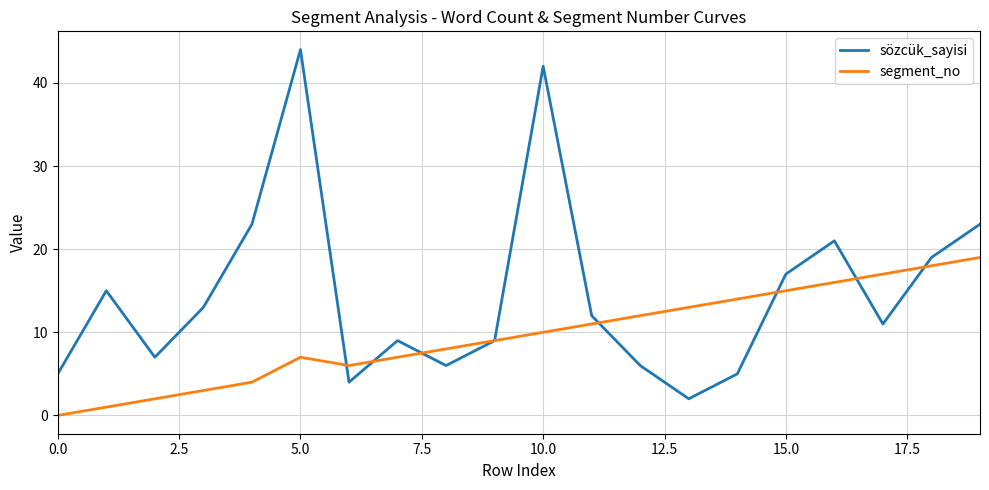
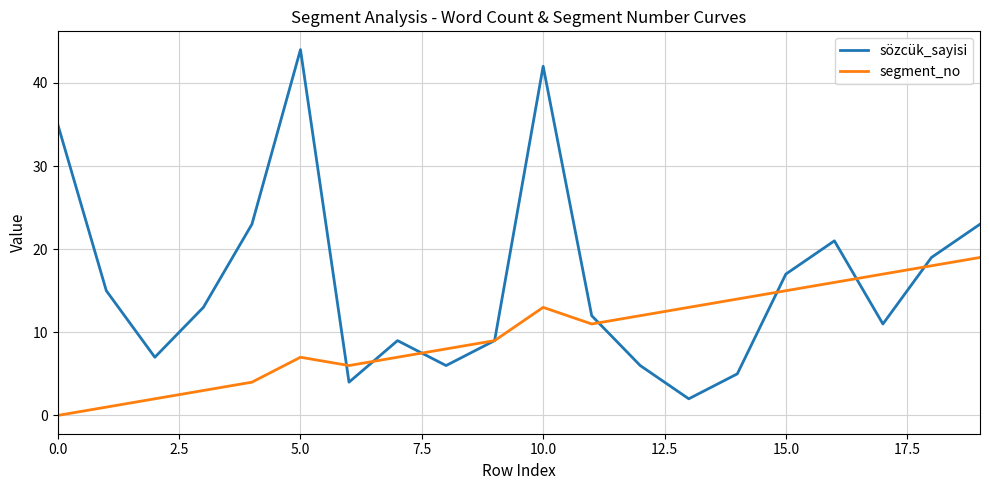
sözcük_sayisi, 0.0: 5 -> 35
segment_no, 10.0: 10 -> 13
